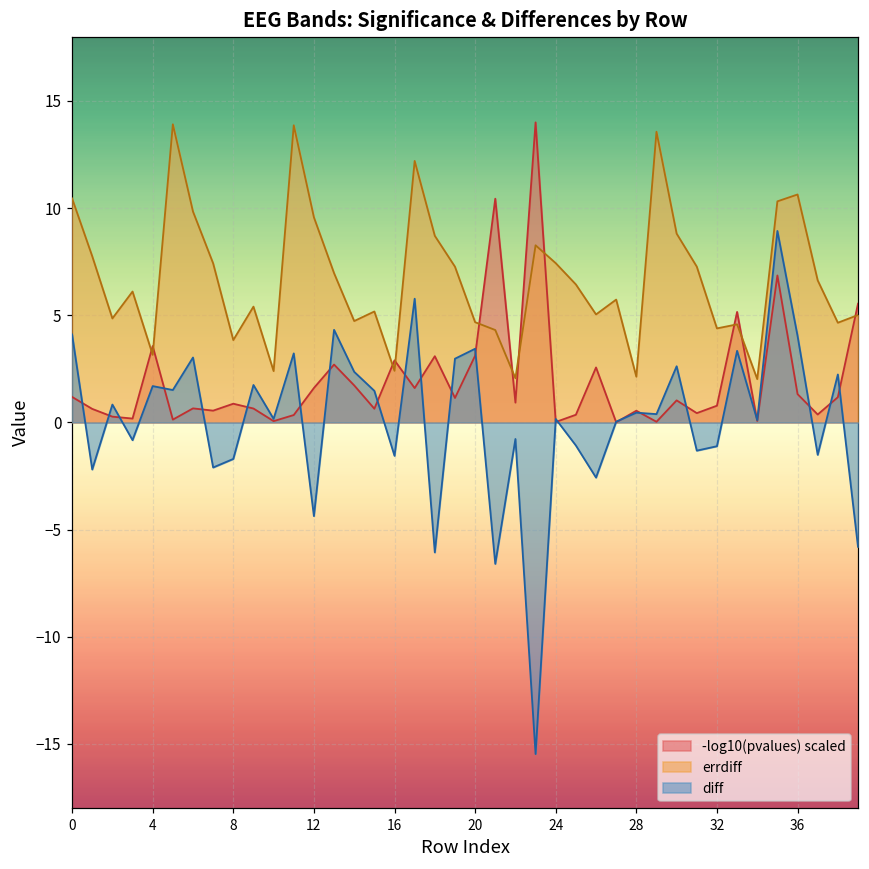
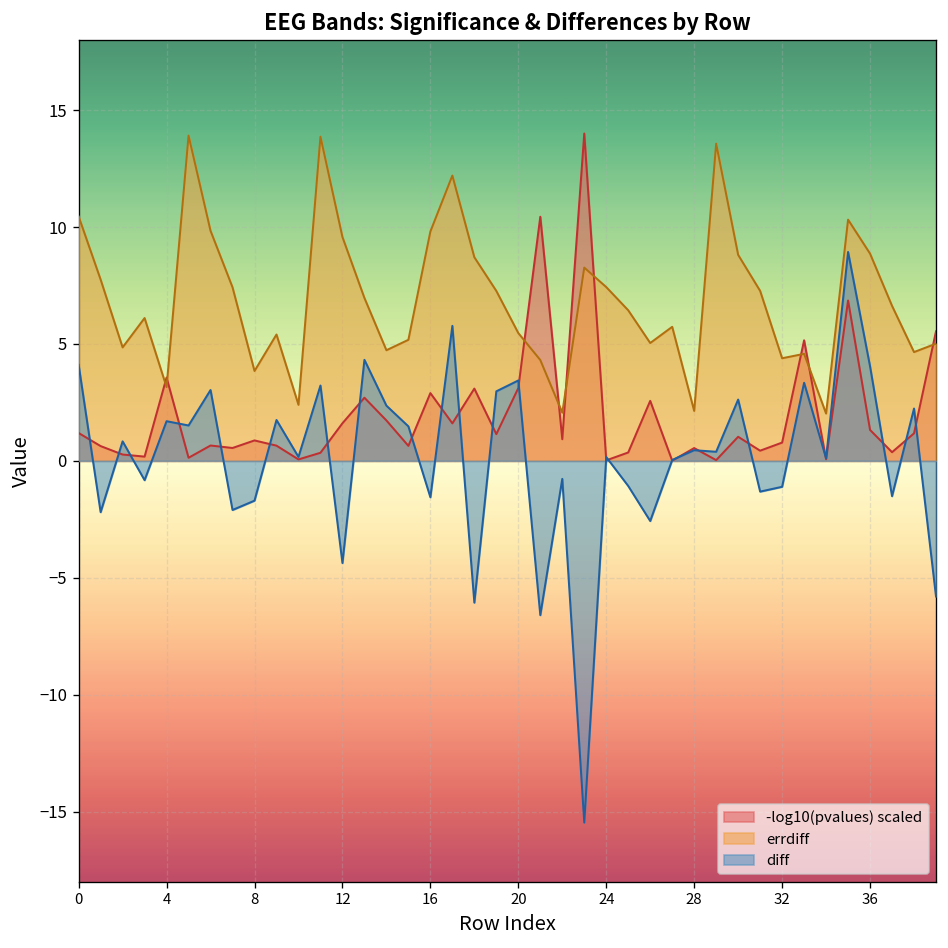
errdiff, 16: 2.4 -> 9.8
errdiff, 20: 4.7 -> 5.5
errdiff, 36: 10.6 -> 8.9
